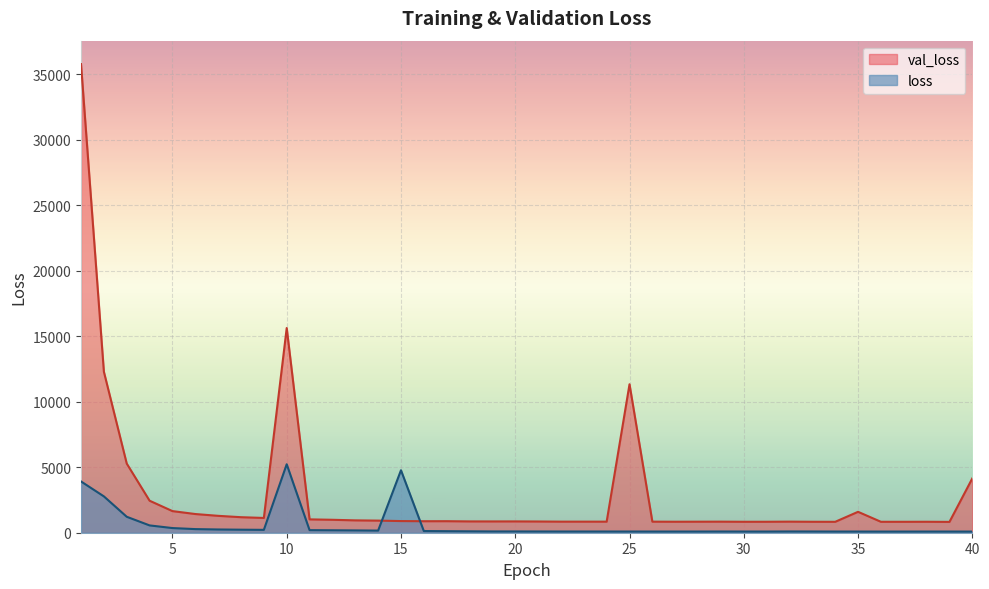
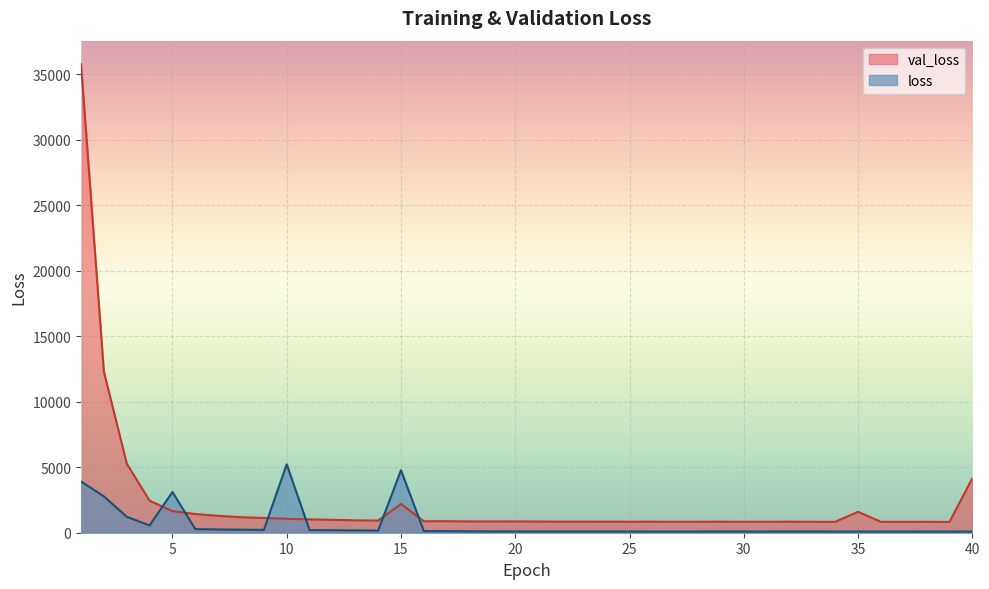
loss, 5: 400 -> 3100
val_loss, 10: 15600 -> 1100
val_loss, 15: 900 -> 2200
val_loss, 25: 11300 -> 800
